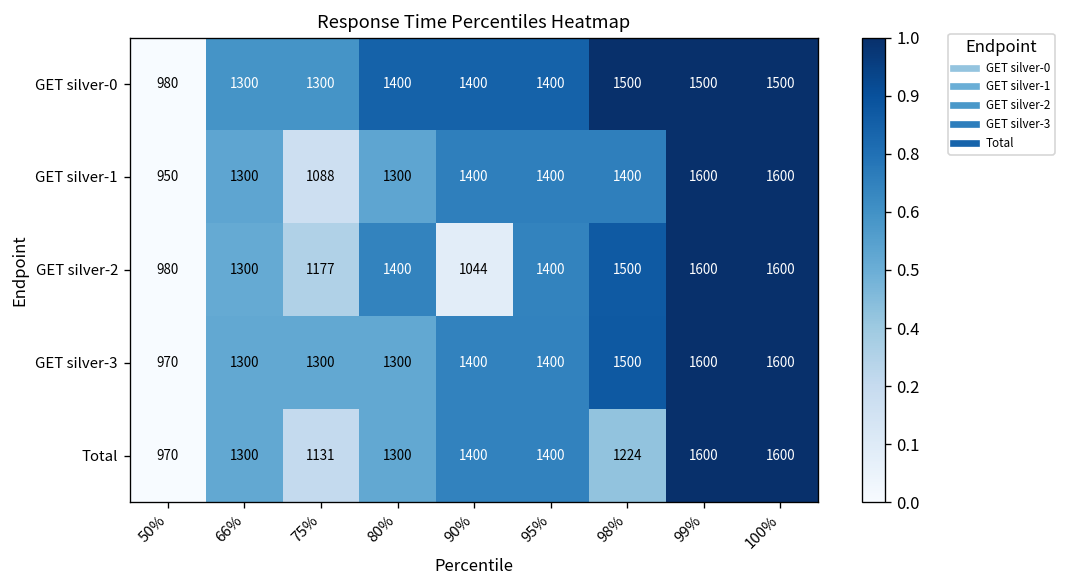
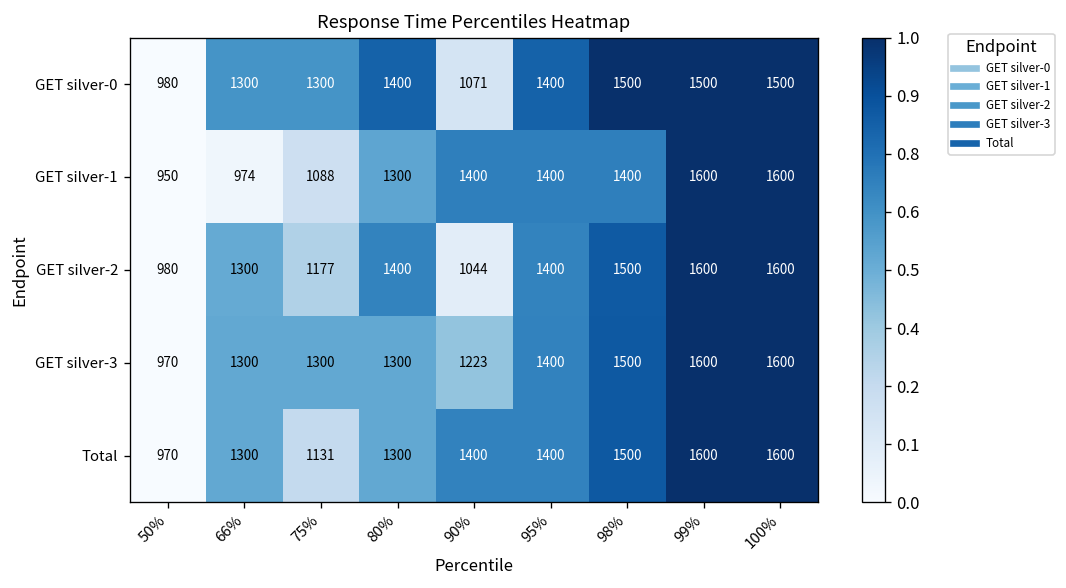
GET silver-0, 90%: 1400 -> 1071
GET silver-1, 66%: 1300 -> 974
GET silver-3, 90%: 1400 -> 1223
Total, 98%: 1224 -> 1500
